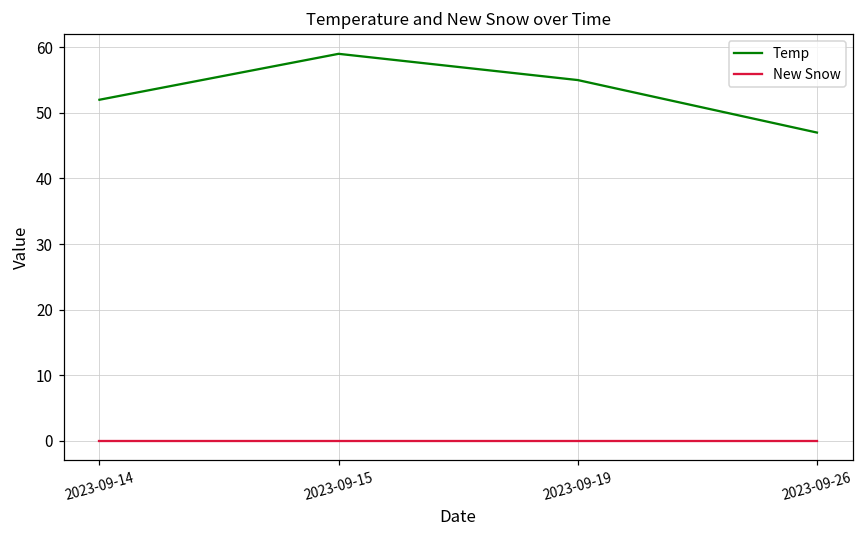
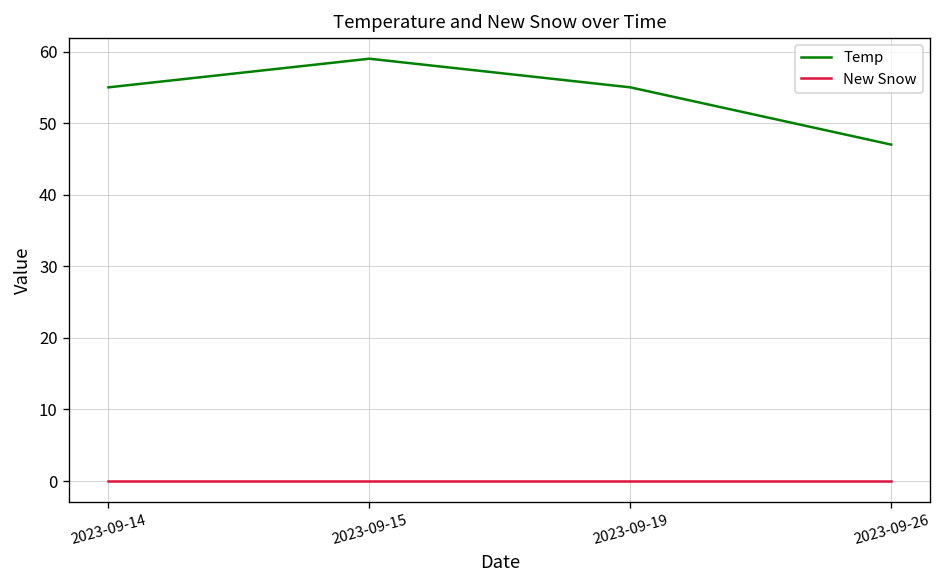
Temp, 2023-09-14: 52 -> 55
